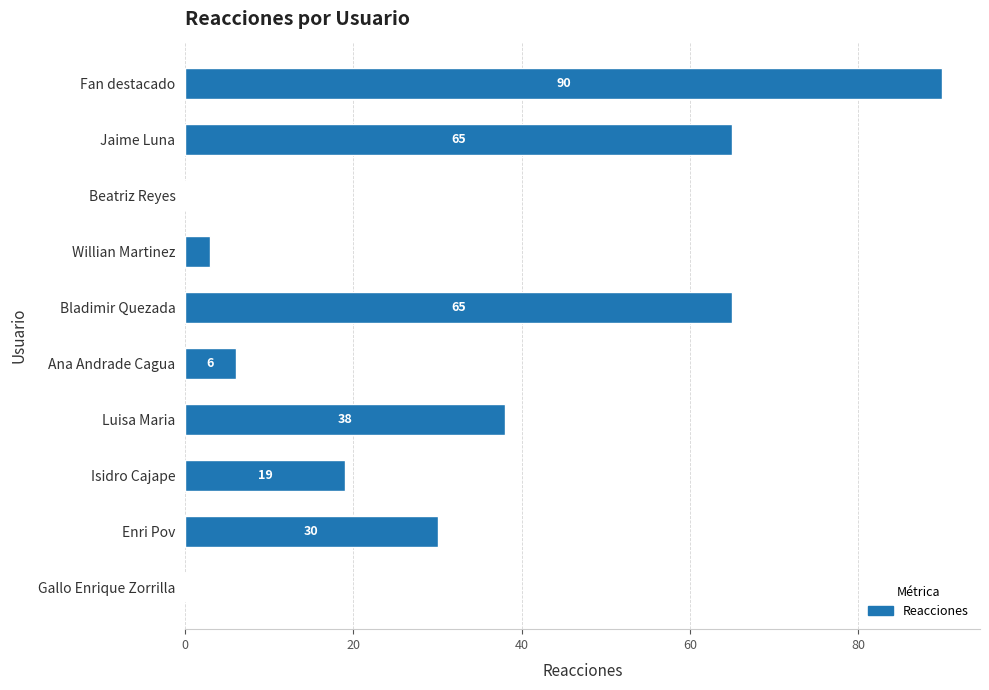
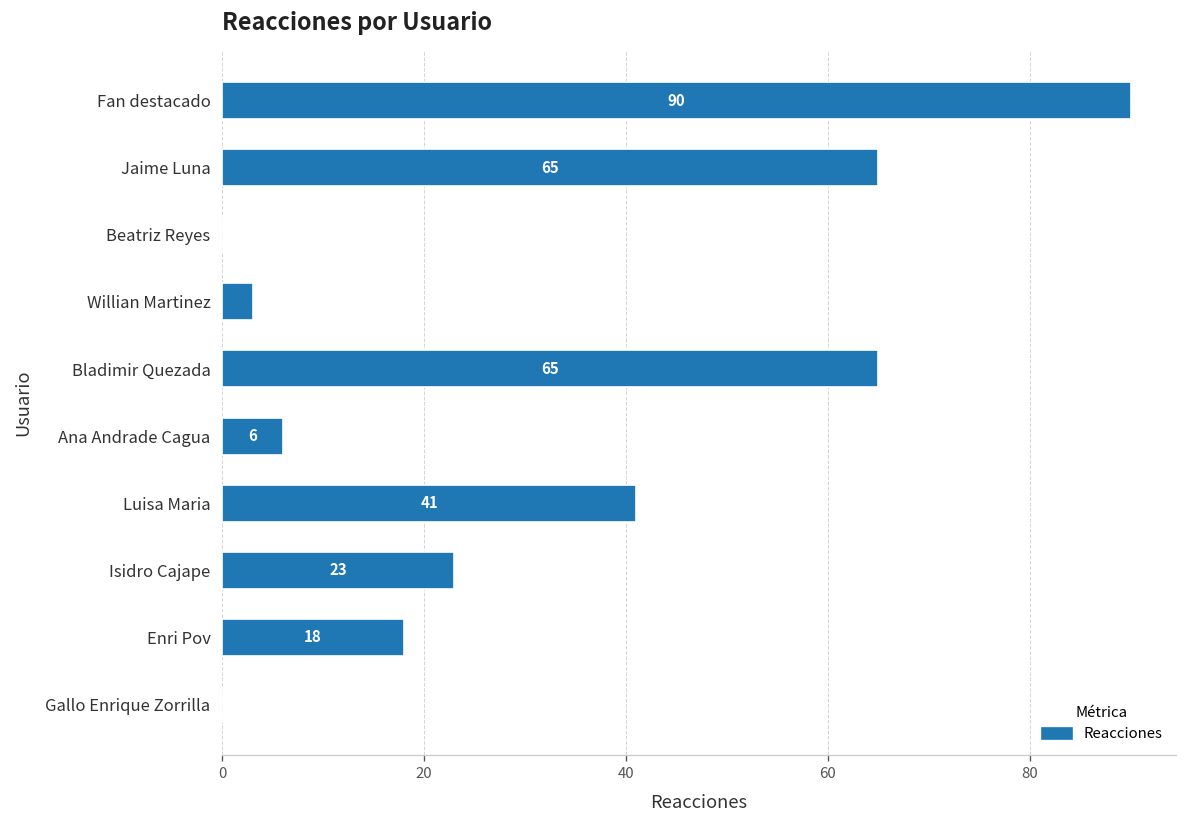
Luisa Maria: 38 -> 41
Isidro Cajape: 19 -> 23
Enri Pov: 30 -> 18
